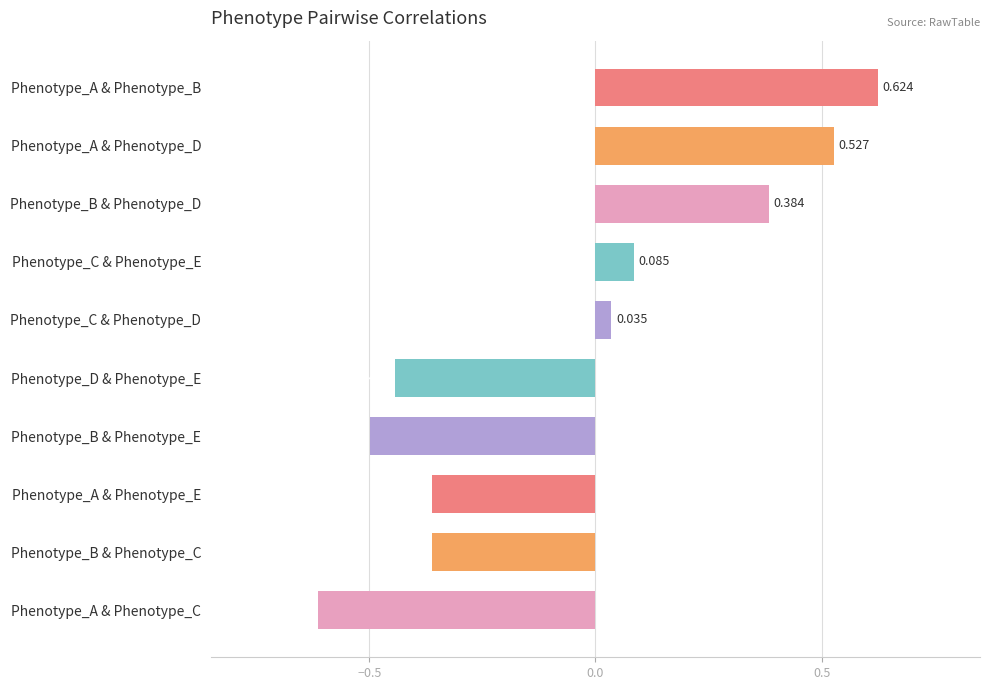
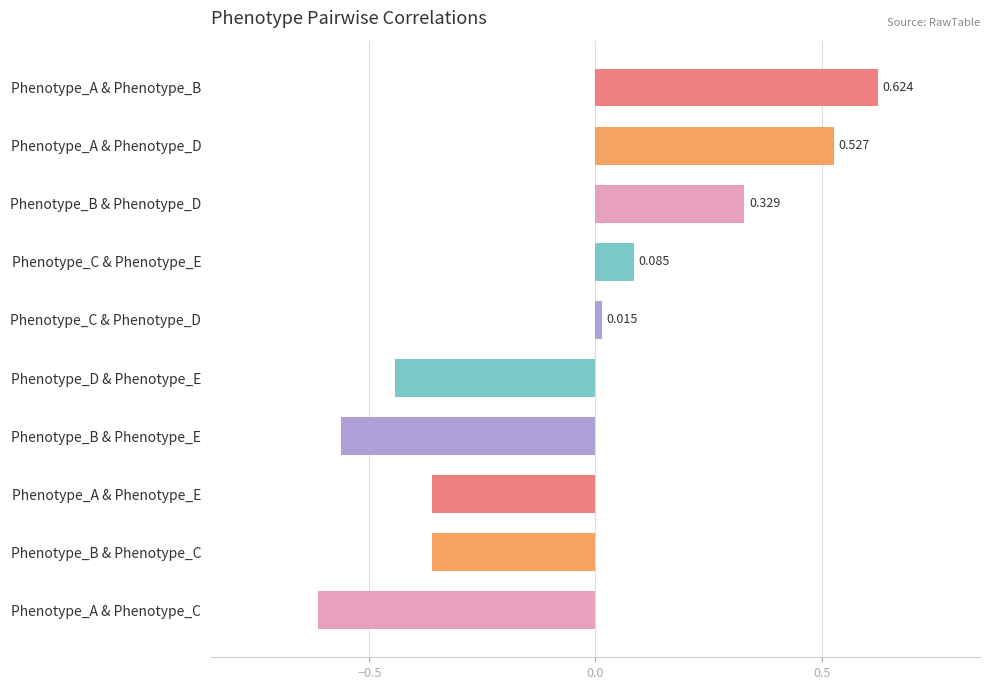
Phenotype_B & Phenotype_D: 0.384 -> 0.329
Phenotype_C & Phenotype_D: 0.035 -> 0.015
Phenotype_B & Phenotype_E: -0.50 -> -0.56
